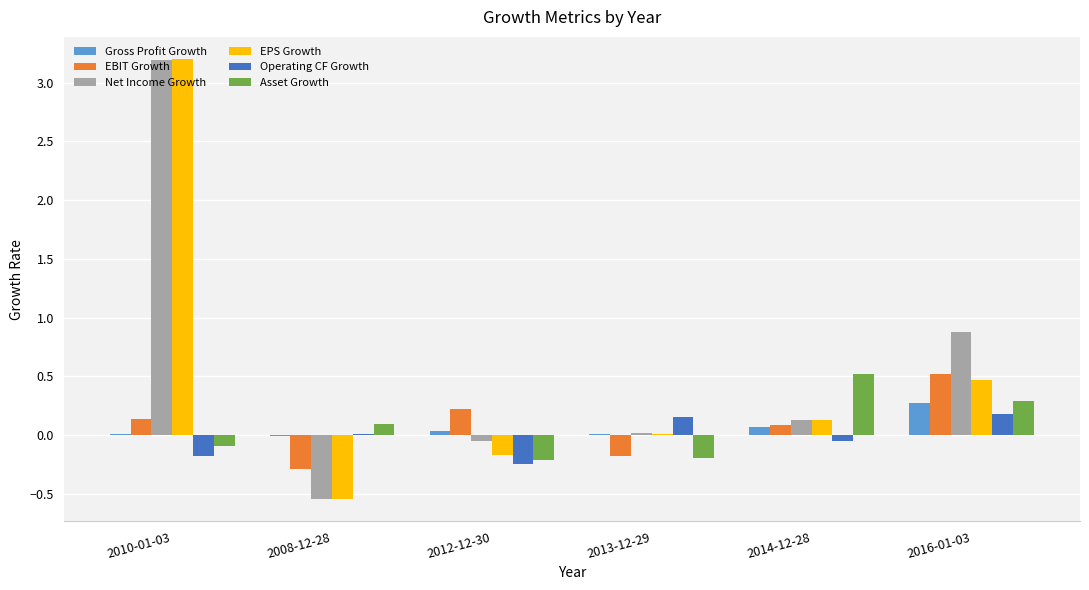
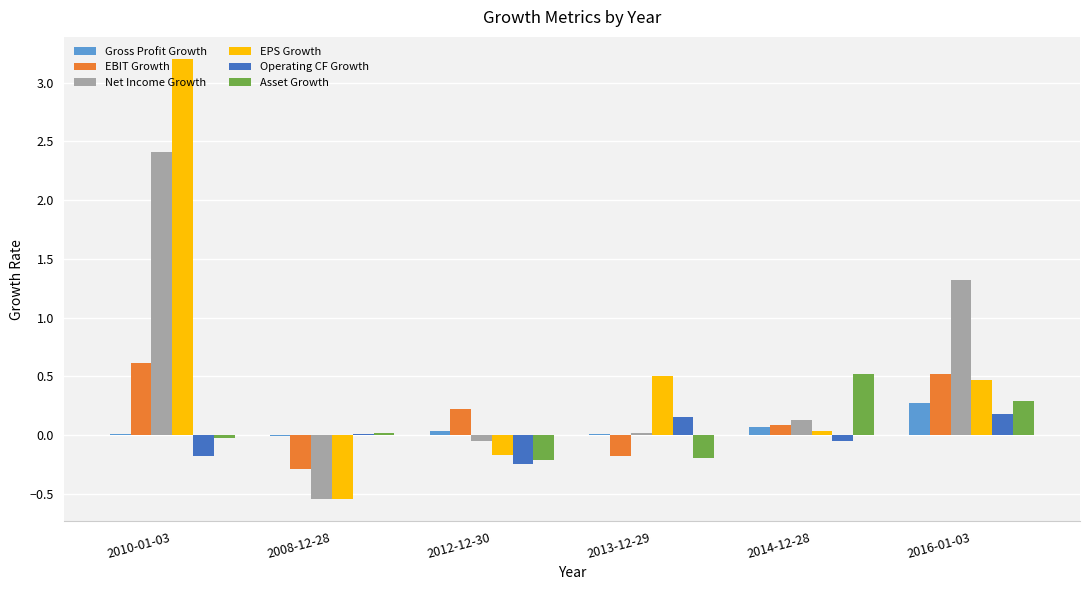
EBIT Growth, 2010-01-03: 0.14 -> 0.61
Net Income Growth, 2010-01-03: 3.19 -> 2.41
Asset Growth, 2010-01-03: -0.09 -> -0.02
Asset Growth, 2008-12-28: 0.09 -> 0.02
EPS Growth, 2013-12-29: 0.01 -> 0.50
EPS Growth, 2014-12-28: 0.13 -> 0.03
Net Income Growth, 2016-01-03: 0.88 -> 1.32
